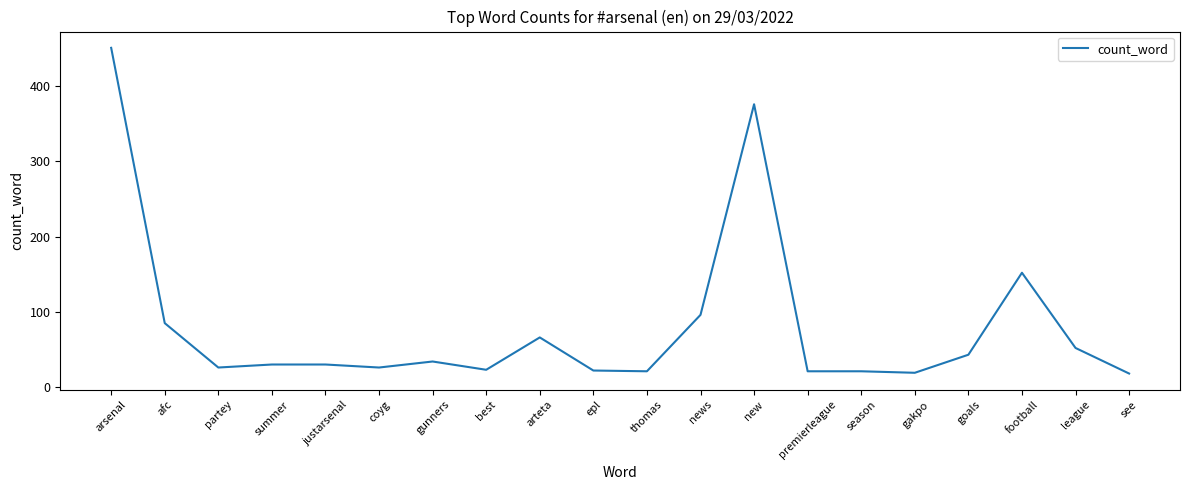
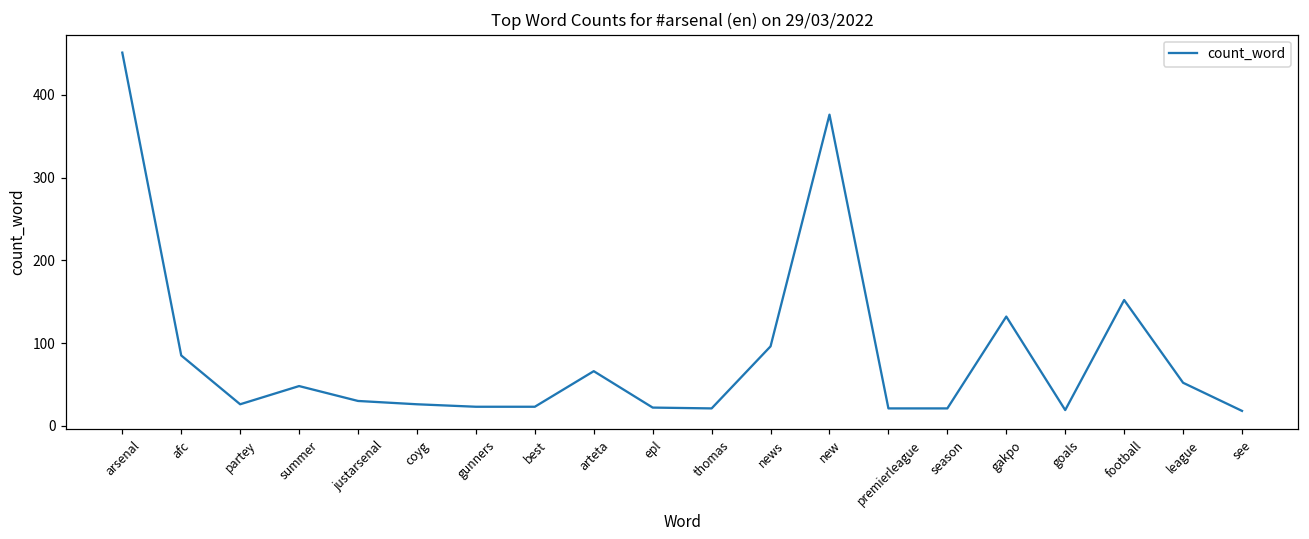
summer: 30 -> 50
gunners: 30 -> 20
gakpo: 20 -> 130
goals: 40 -> 20
